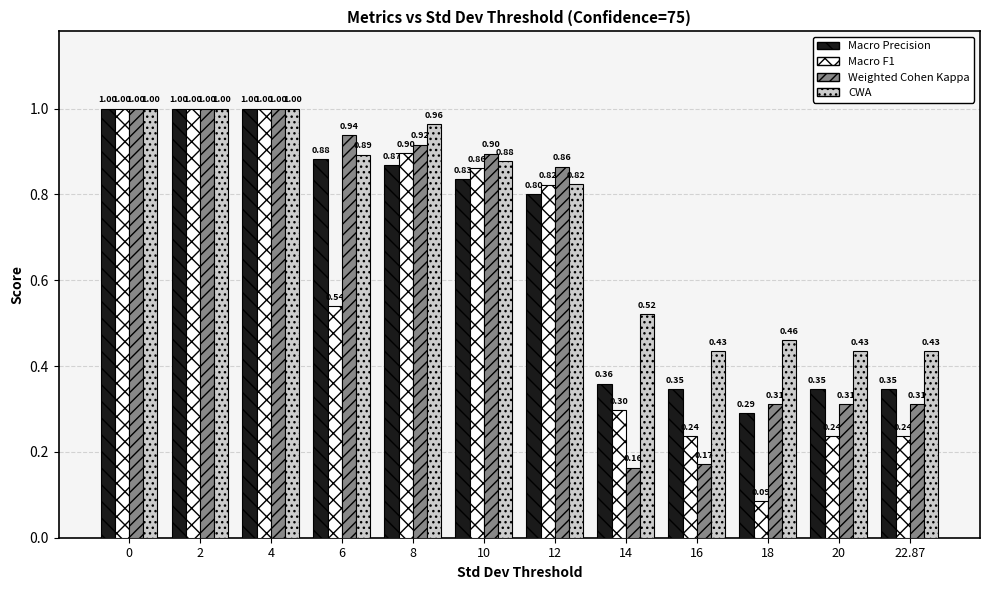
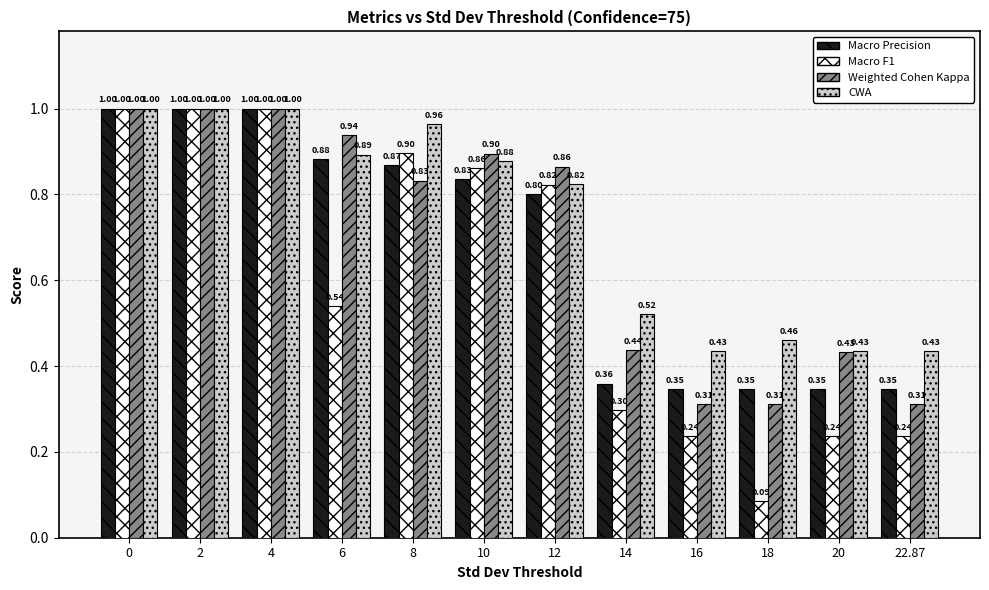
Weighted Cohen Kappa, 8: 0.92 -> 0.83
Weighted Cohen Kappa, 14: 0.16 -> 0.44
Weighted Cohen Kappa, 16: 0.17 -> 0.31
Macro Precision, 18: 0.29 -> 0.35
Weighted Cohen Kappa, 20: 0.31 -> 0.43
